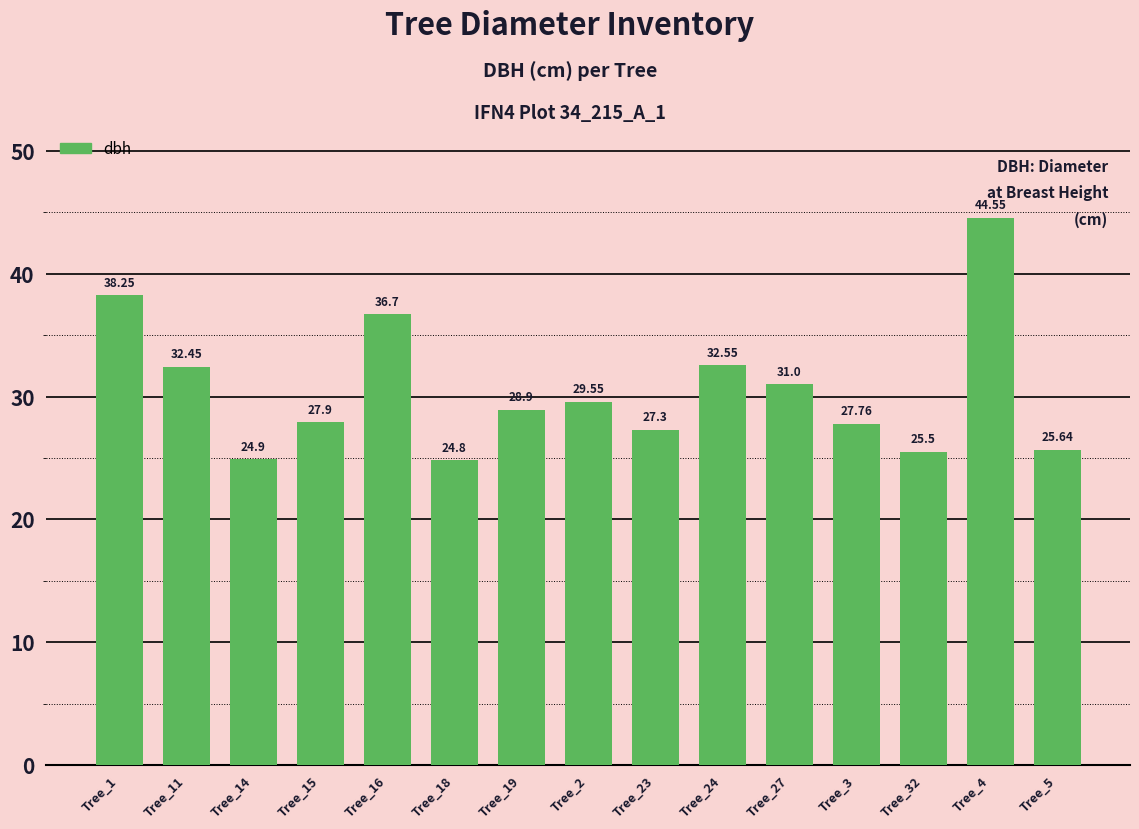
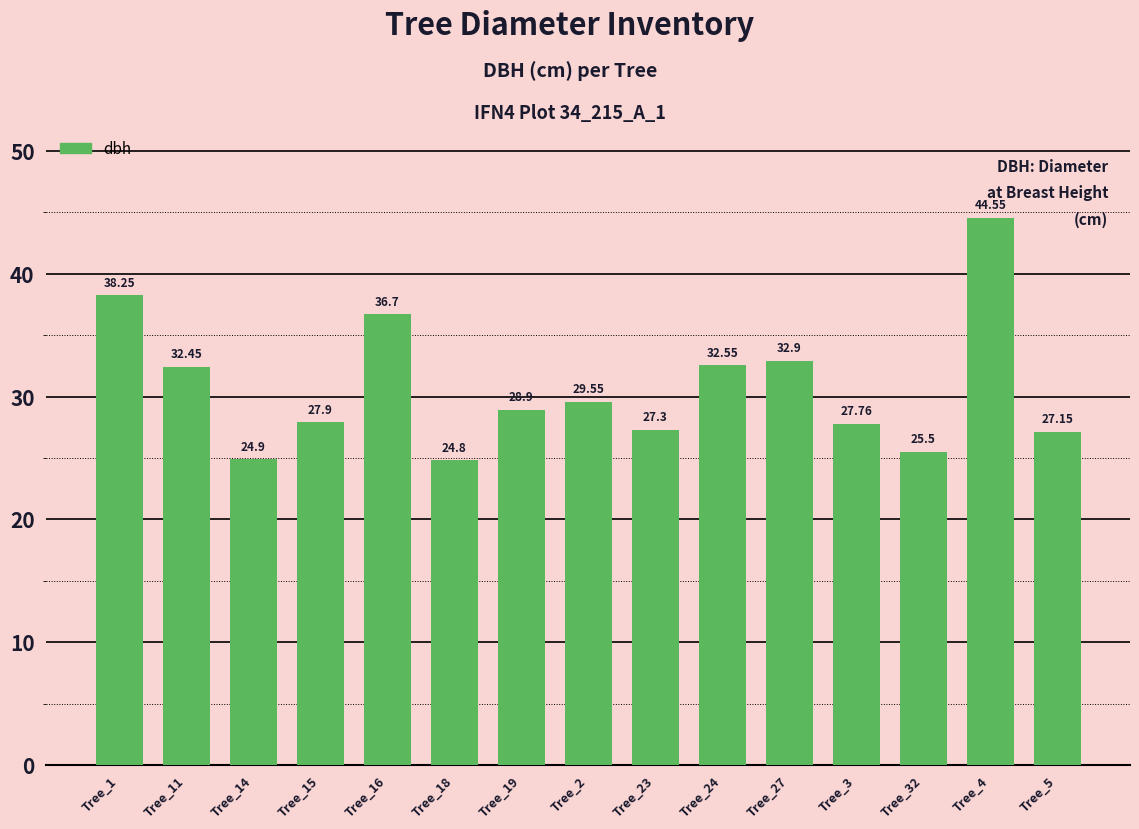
Tree_27: 31.0 -> 32.9
Tree_5: 25.64 -> 27.15
